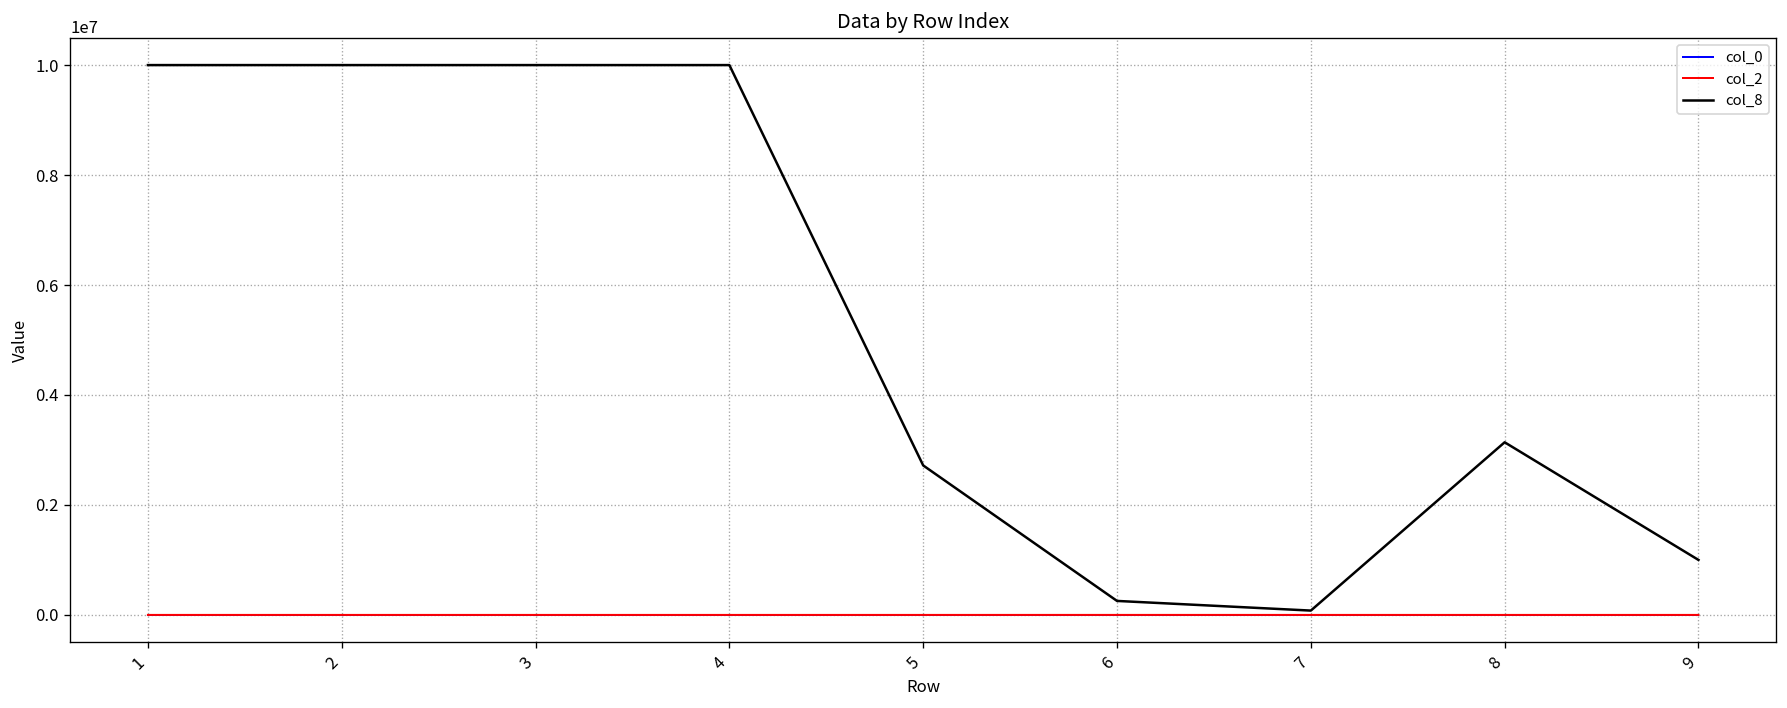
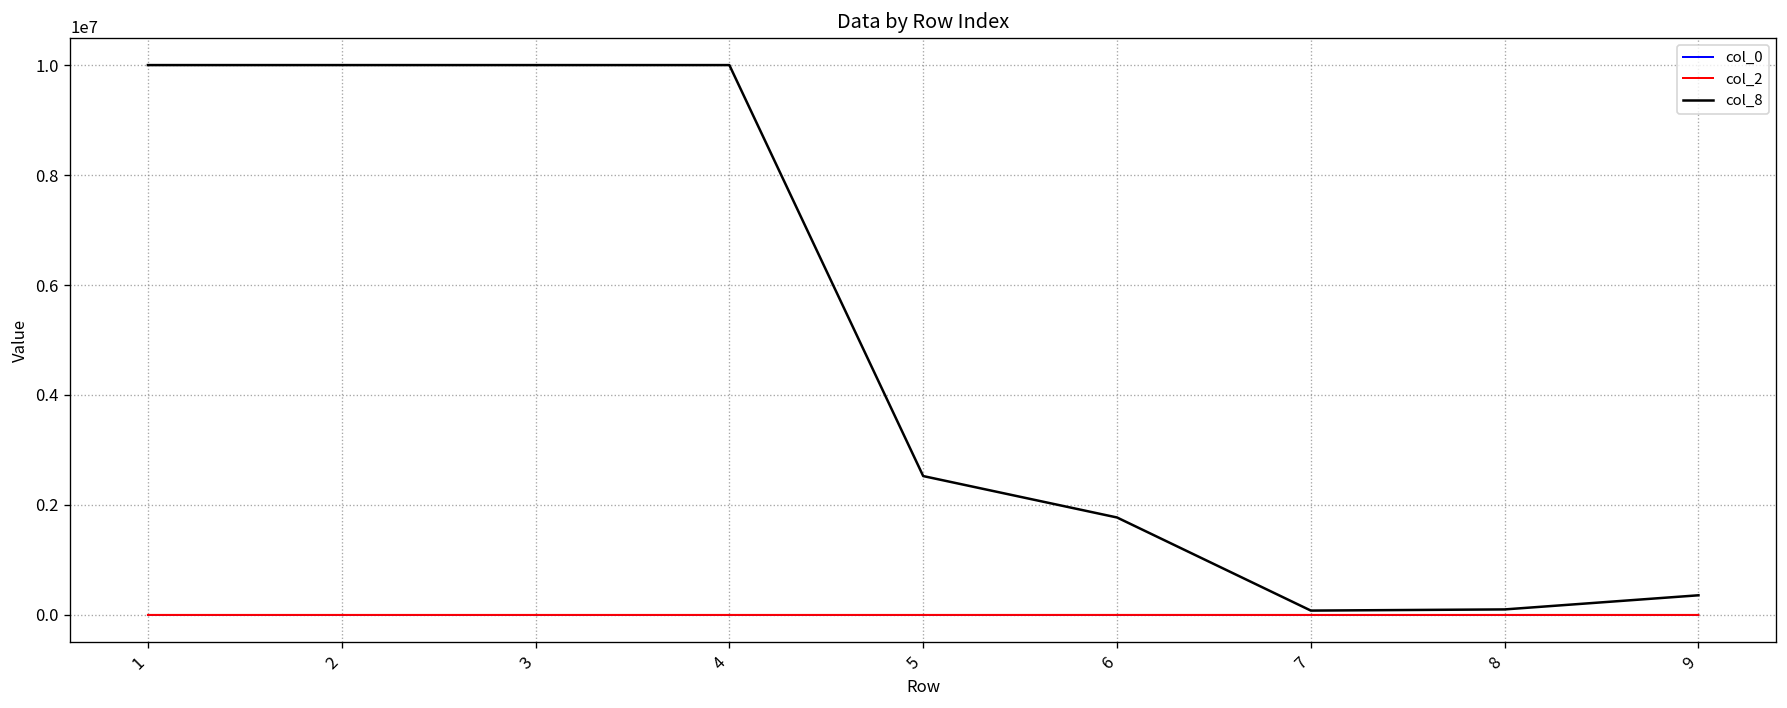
col_8, 5: 2700000 -> 2500000
col_8, 6: 300000 -> 1800000
col_8, 8: 3100000 -> 100000
col_8, 9: 1000000 -> 400000
